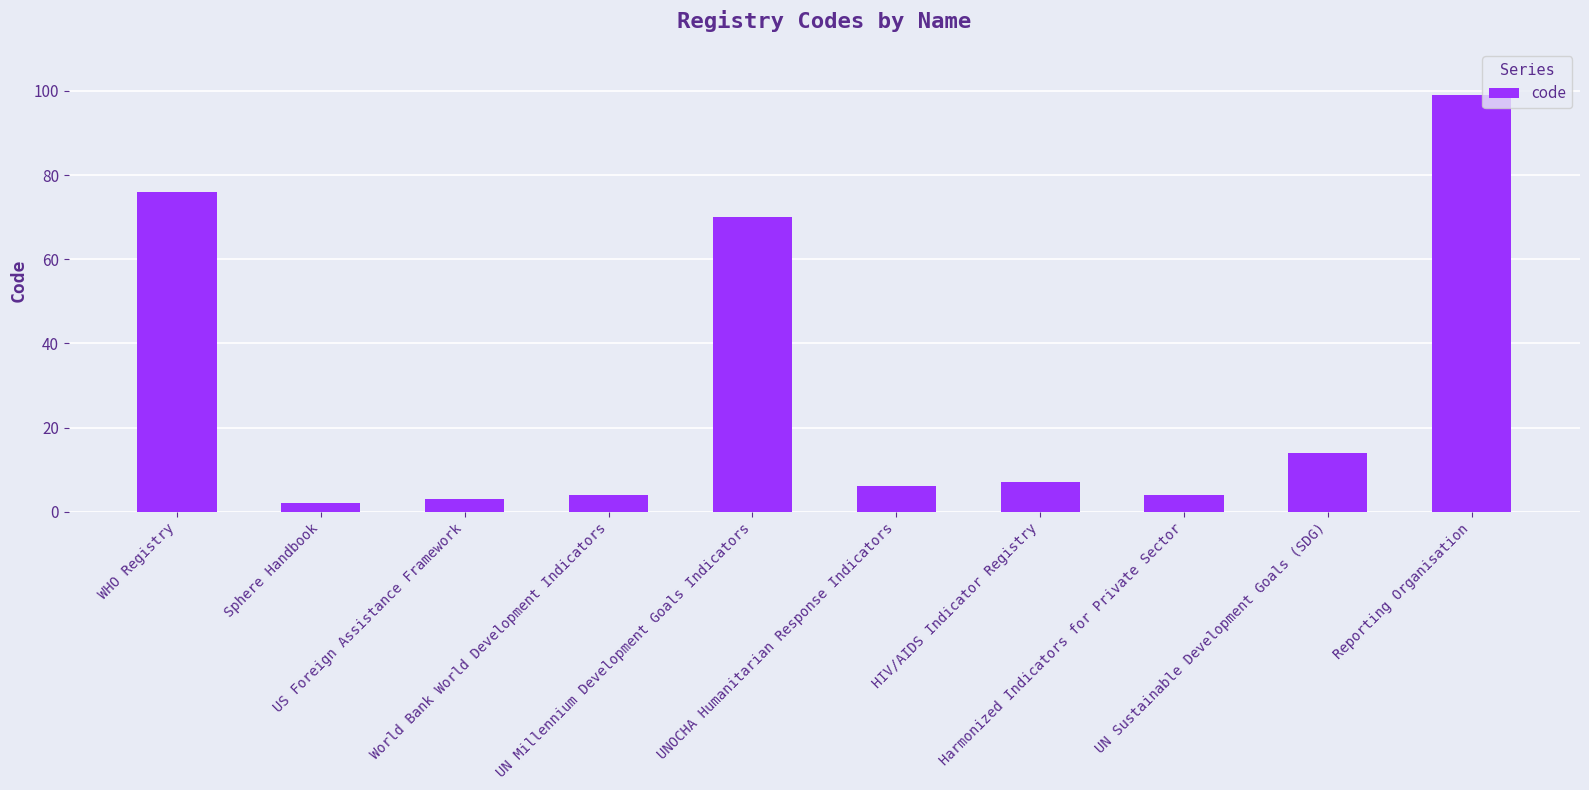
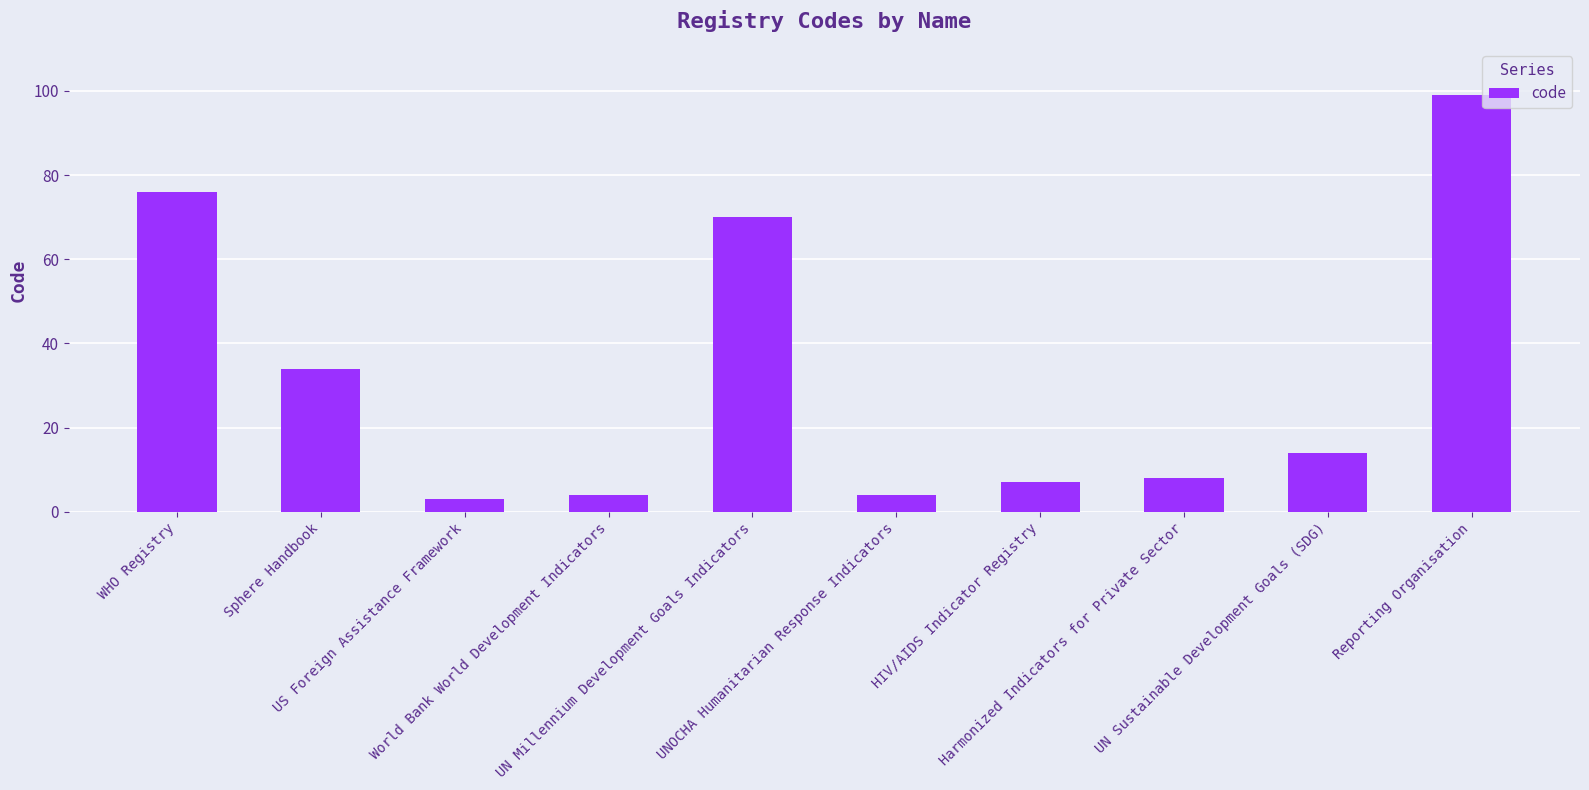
Sphere Handbook: 2 -> 34
UNOCHA Humanitarian Response Indicators: 6 -> 4
Harmonized Indicators for Private Sector: 4 -> 8
